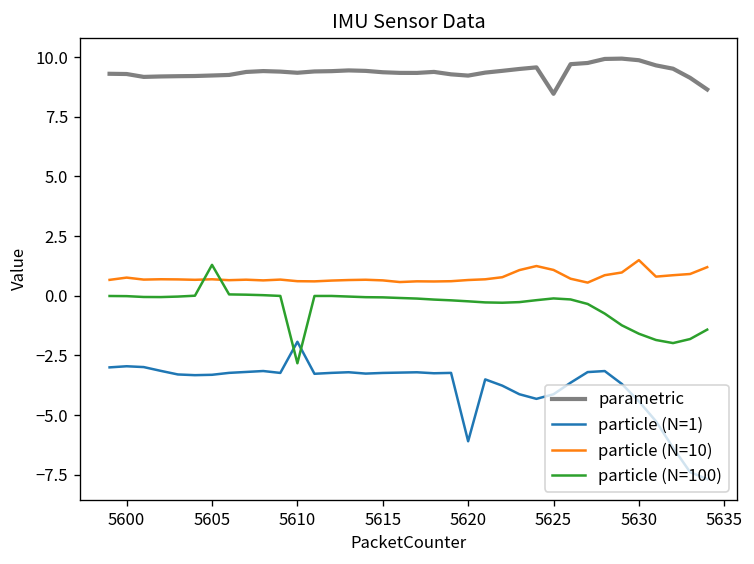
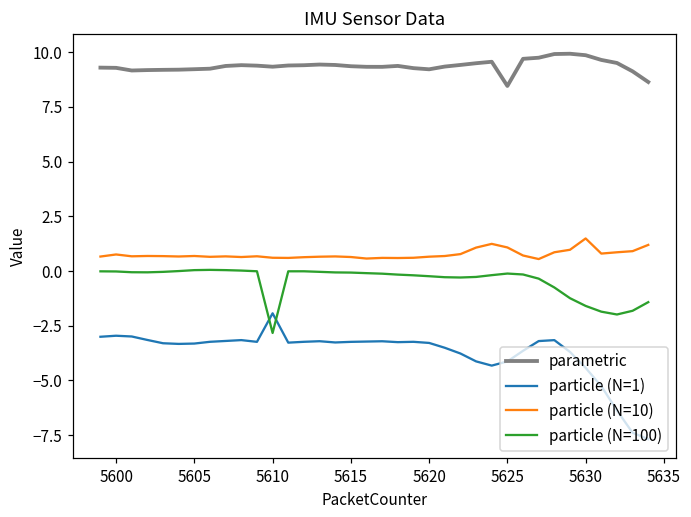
particle (N=100), 5605: 1.3 -> 0.0
particle (N=1), 5620: -6.1 -> -3.3
